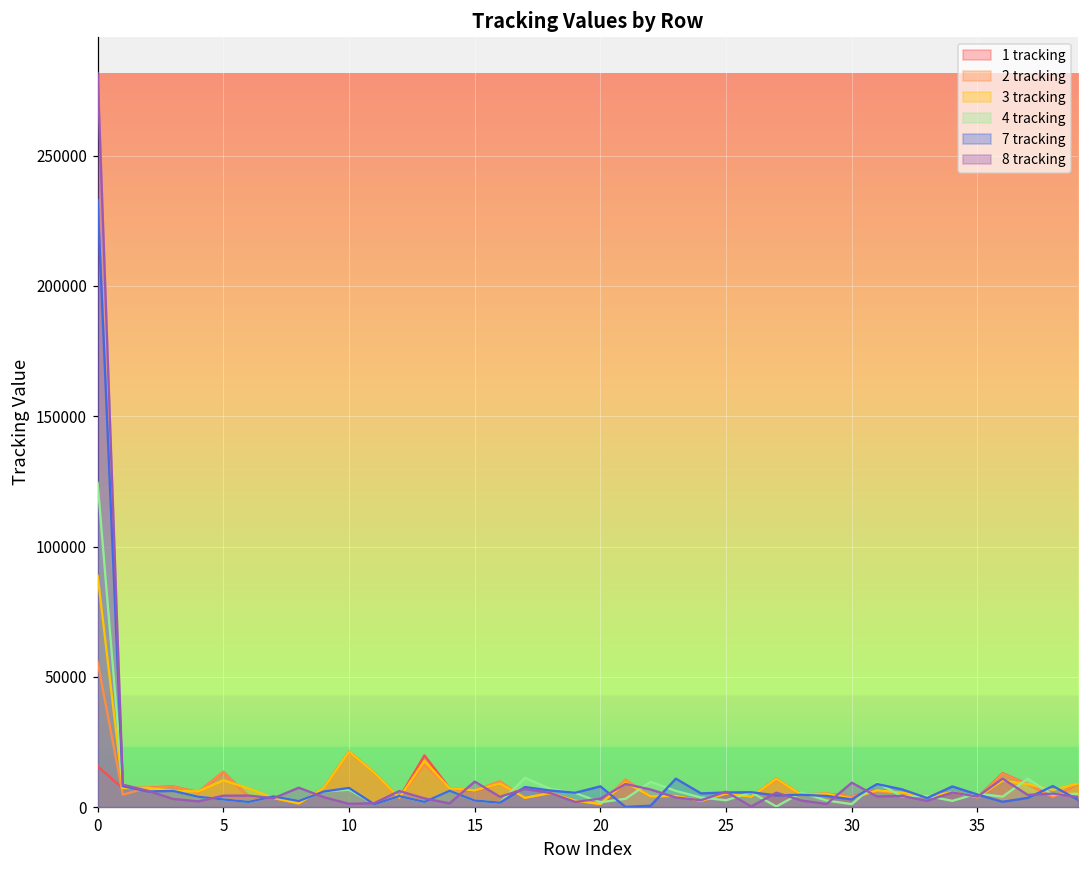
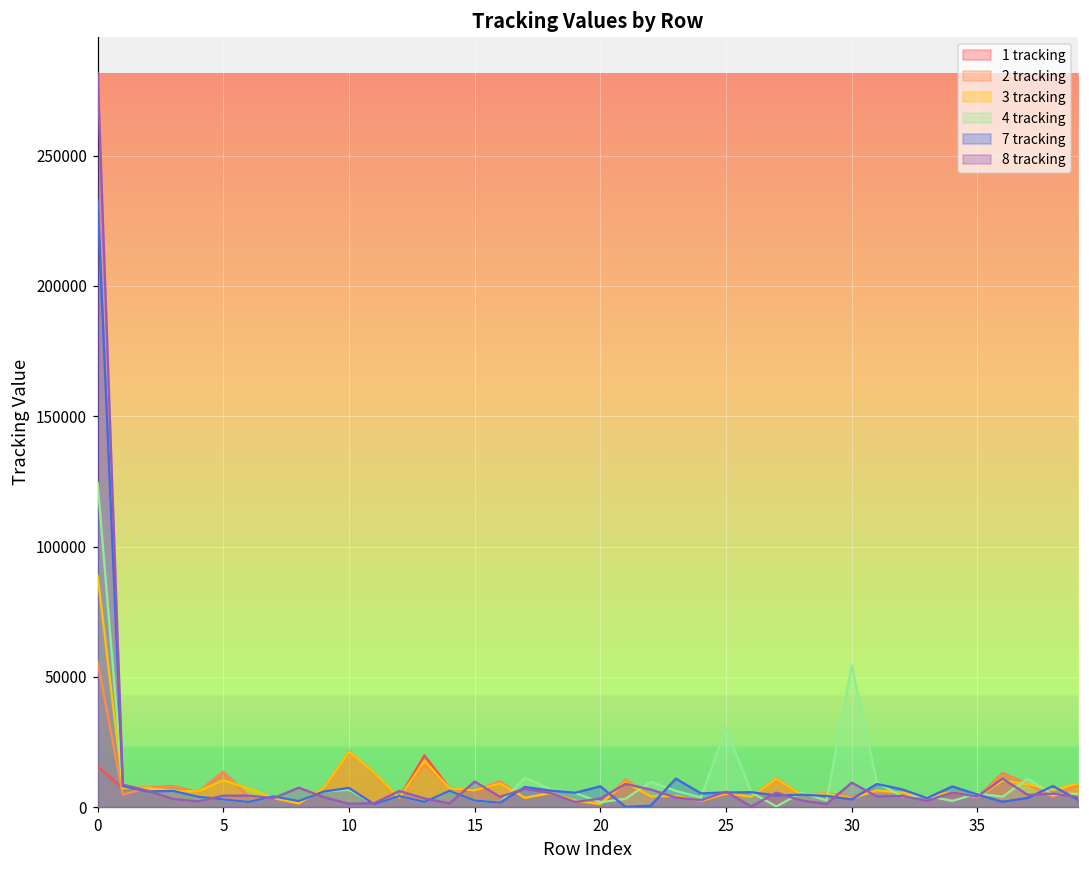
4 tracking, 25: 3000 -> 30000
4 tracking, 30: 1000 -> 54000
